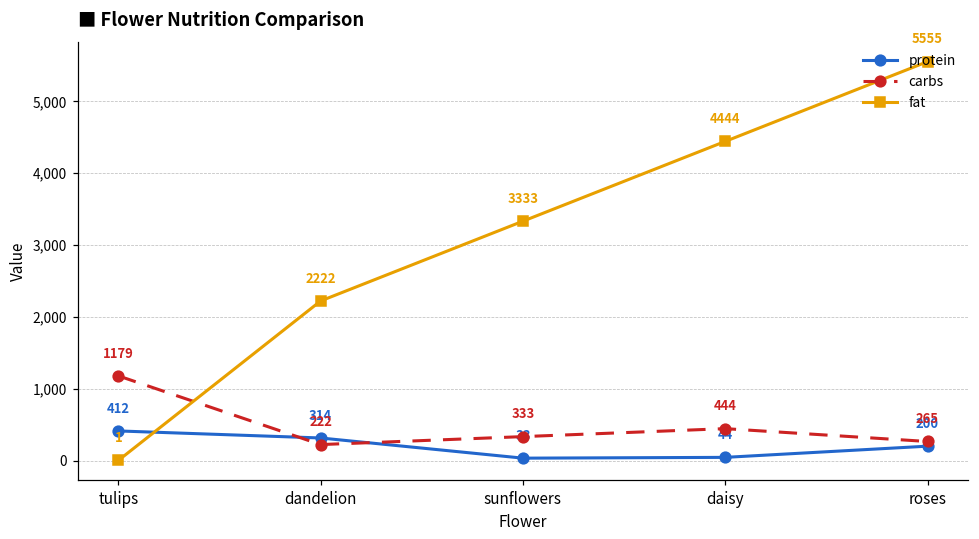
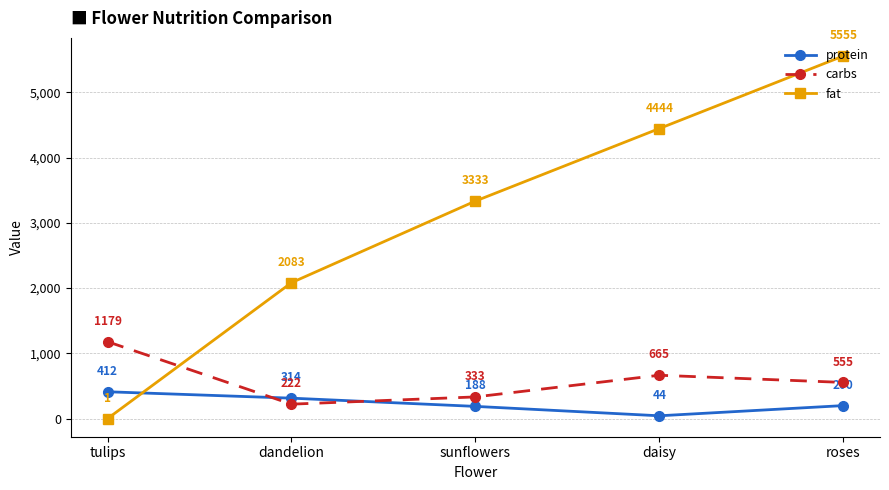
fat, dandelion: 2222 -> 2083
protein, sunflowers: 33 -> 188
carbs, daisy: 444 -> 665
carbs, roses: 265 -> 555
